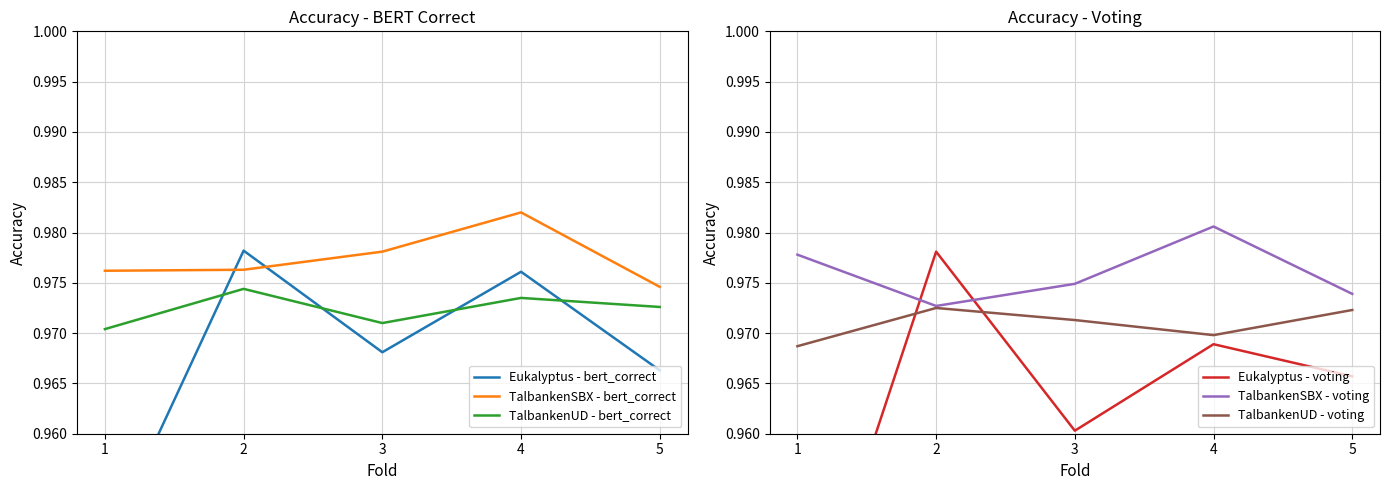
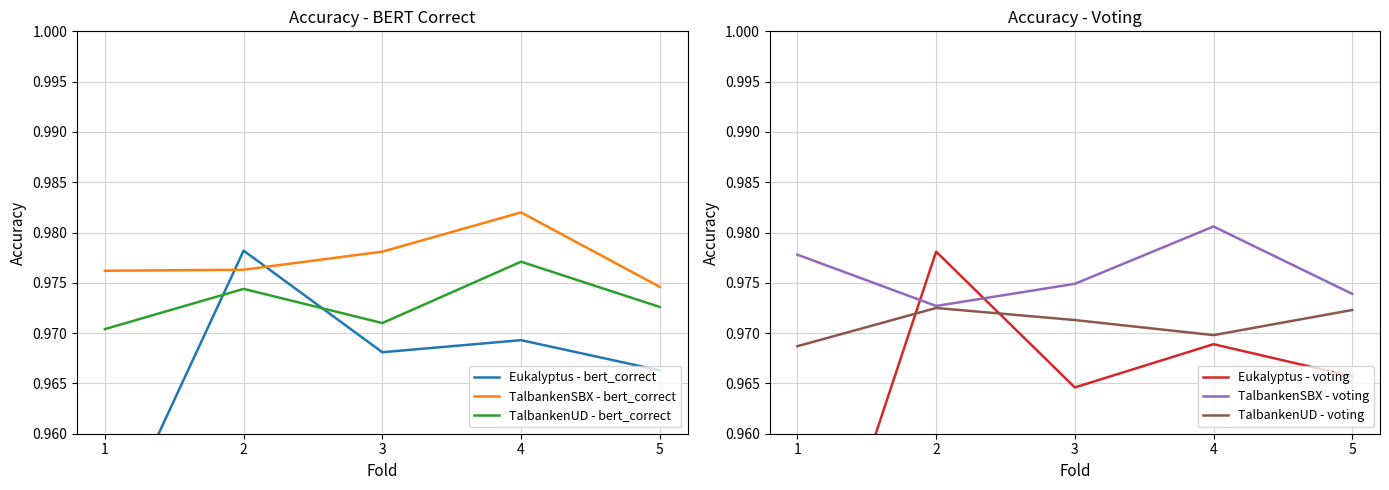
Accuracy - BERT Correct, Eukalyptus - bert_correct, 4: 0.9761 -> 0.9693
Accuracy - BERT Correct, TalbankenUD - bert_correct, 4: 0.9735 -> 0.9771
Accuracy - Voting, Eukalyptus - voting, 3: 0.9603 -> 0.9646
